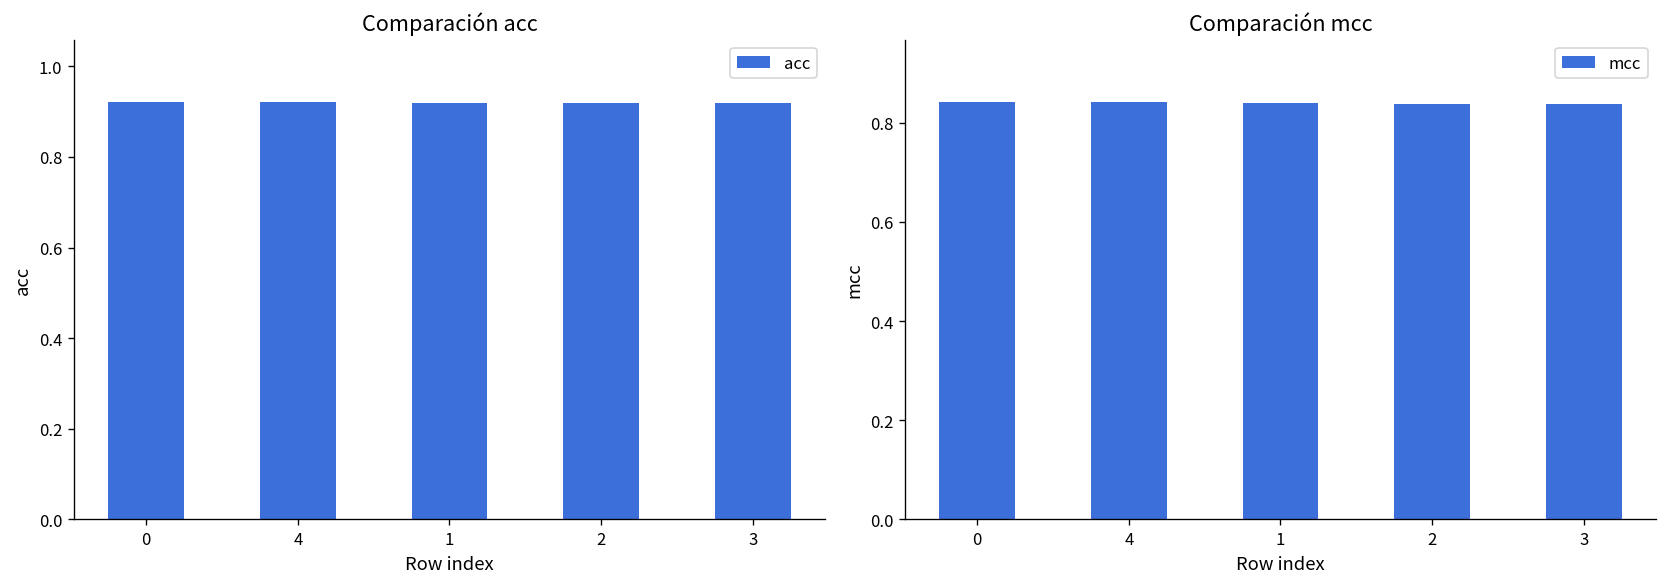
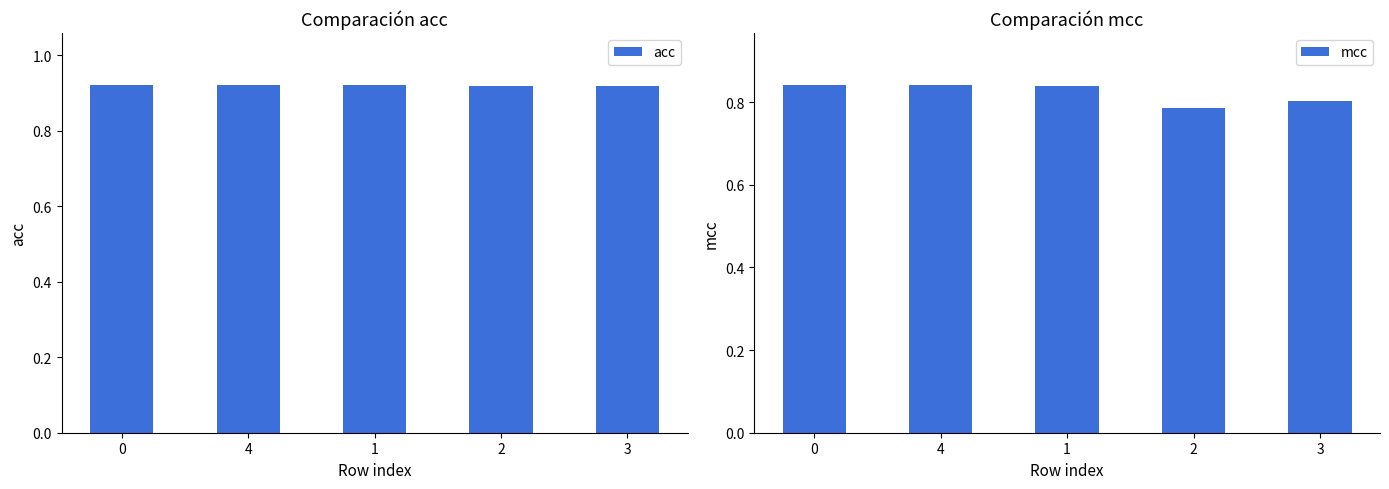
Comparación mcc, 2: 0.84 -> 0.79
Comparación mcc, 3: 0.84 -> 0.80
